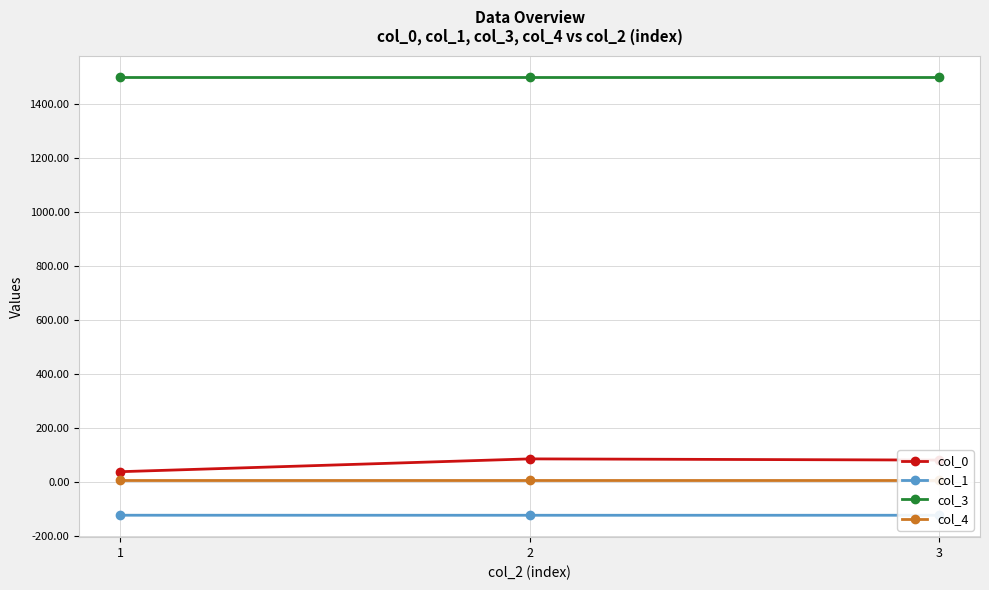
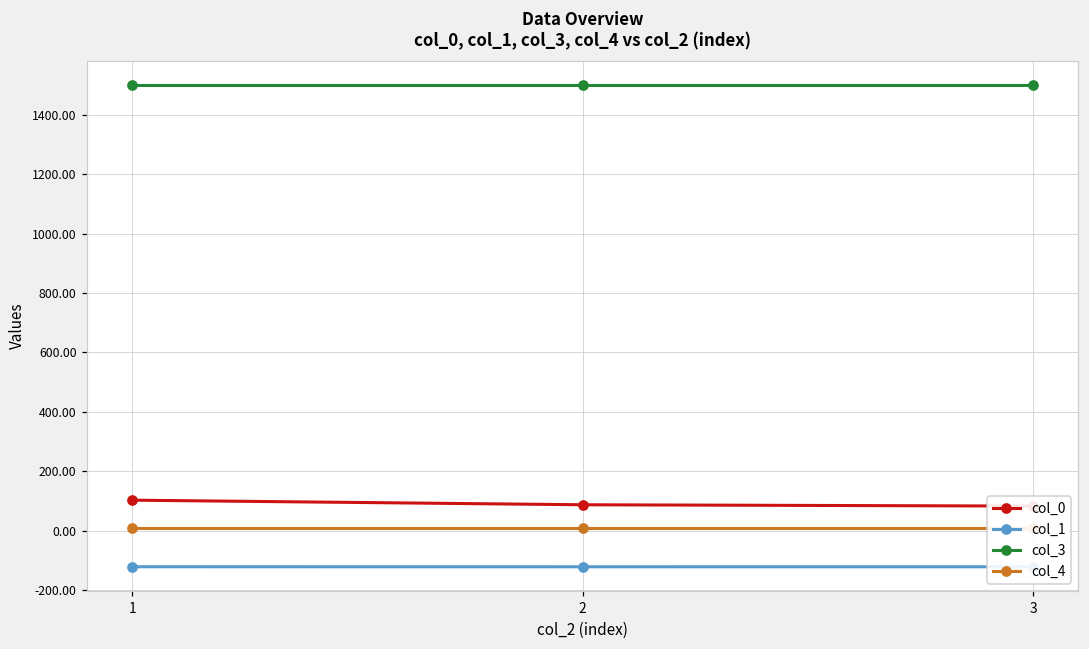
col_0, 1: 40 -> 100
